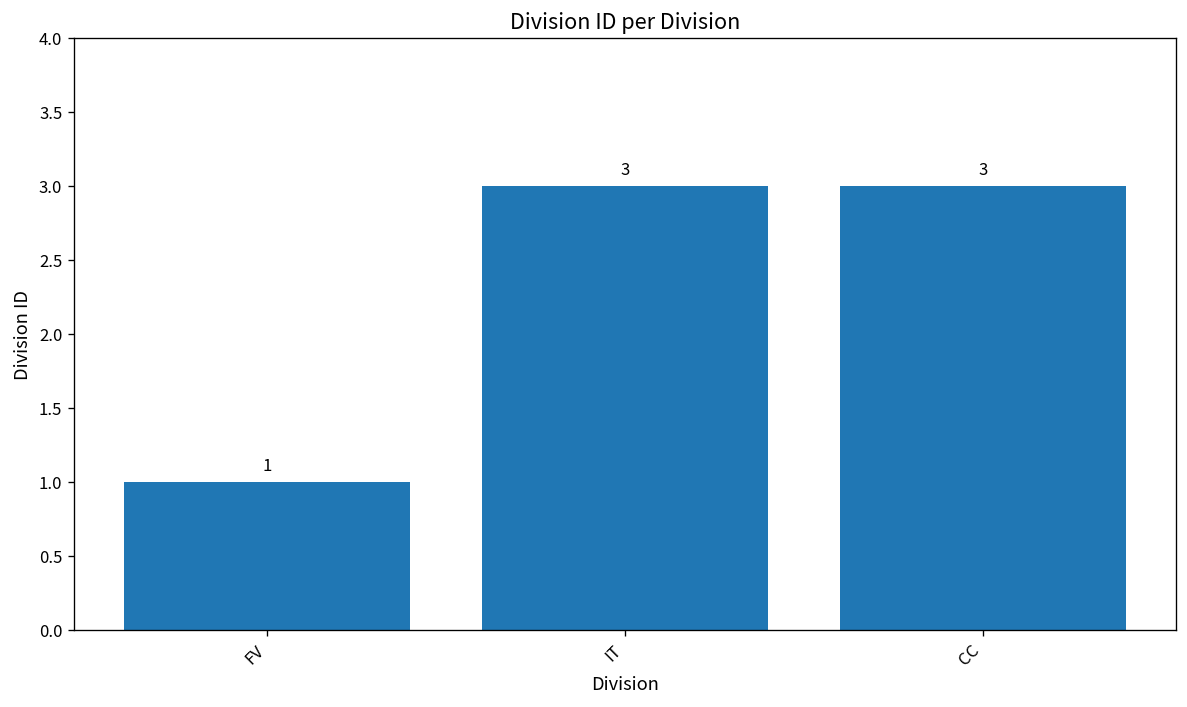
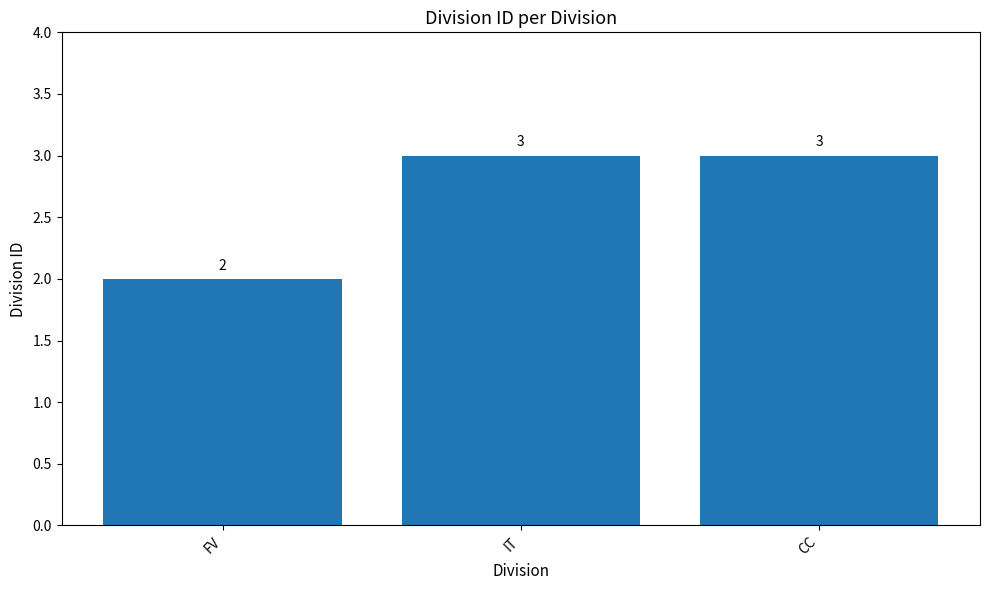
FV: 1 -> 2
